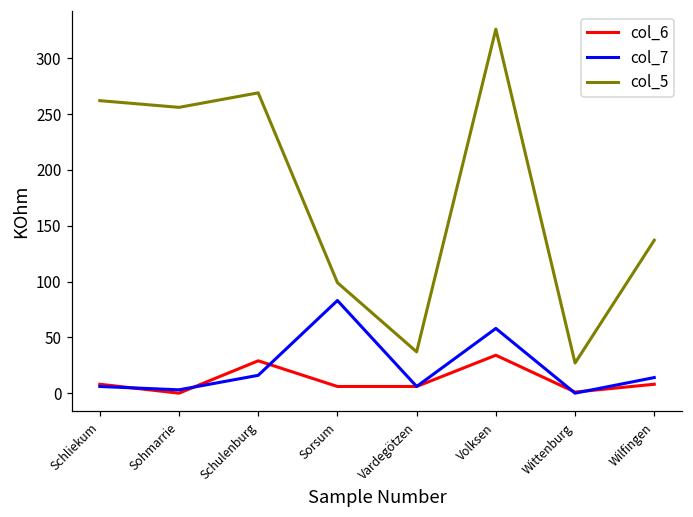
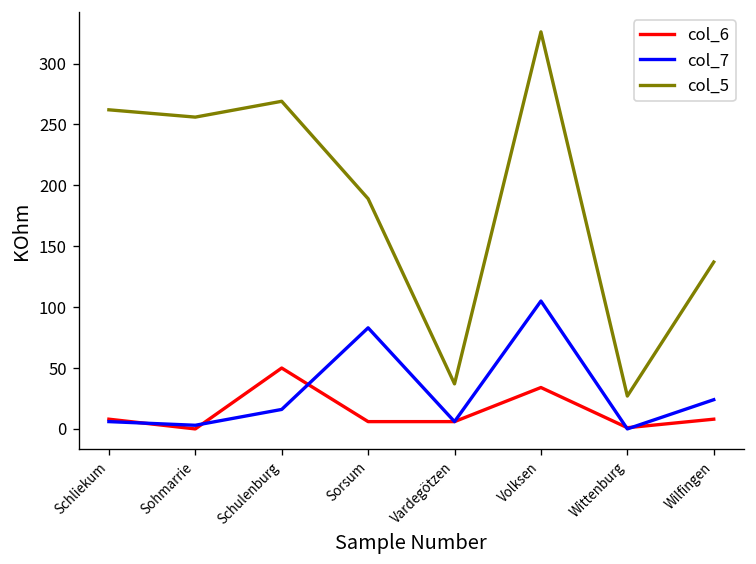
col_6, Schulenburg: 29 -> 50
col_5, Sorsum: 99 -> 189
col_7, Volksen: 58 -> 105
col_7, Wilfingen: 14 -> 24
